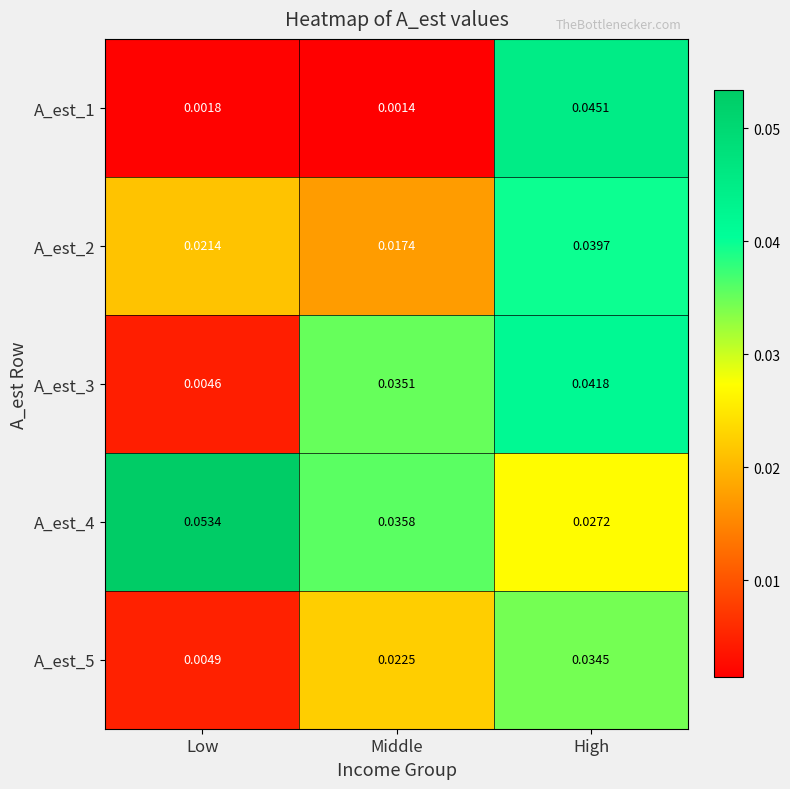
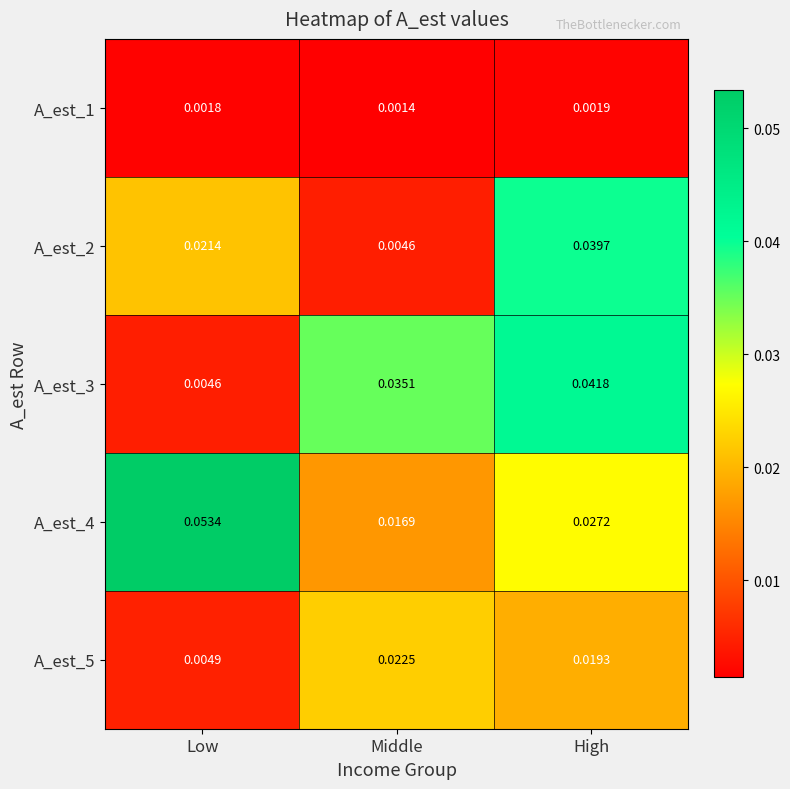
A_est_1, High: 0.0451 -> 0.0019
A_est_2, Middle: 0.0174 -> 0.0046
A_est_4, Middle: 0.0358 -> 0.0169
A_est_5, High: 0.0345 -> 0.0193
